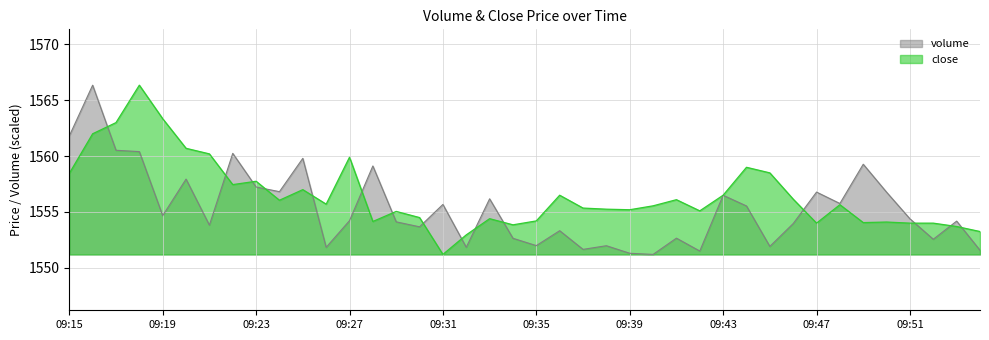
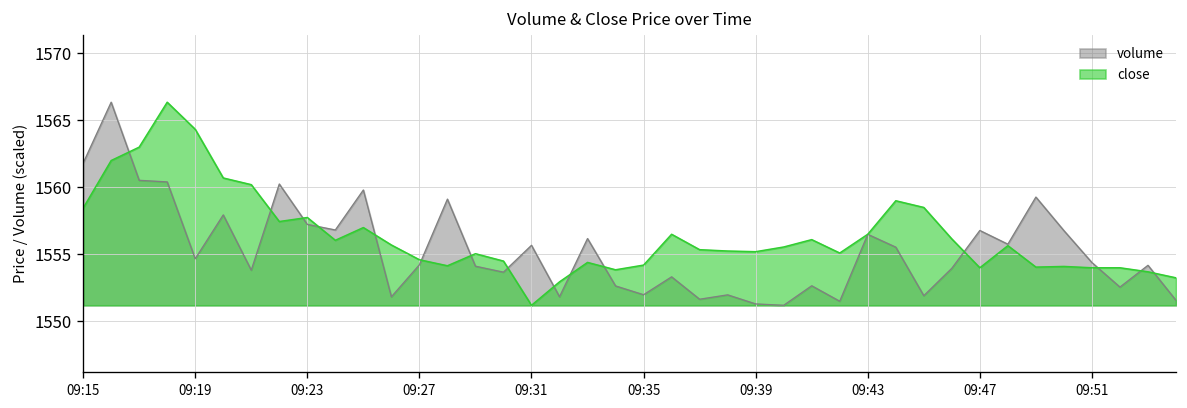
close, 09:19: 1563.4 -> 1564.3
close, 09:27: 1559.9 -> 1554.6
